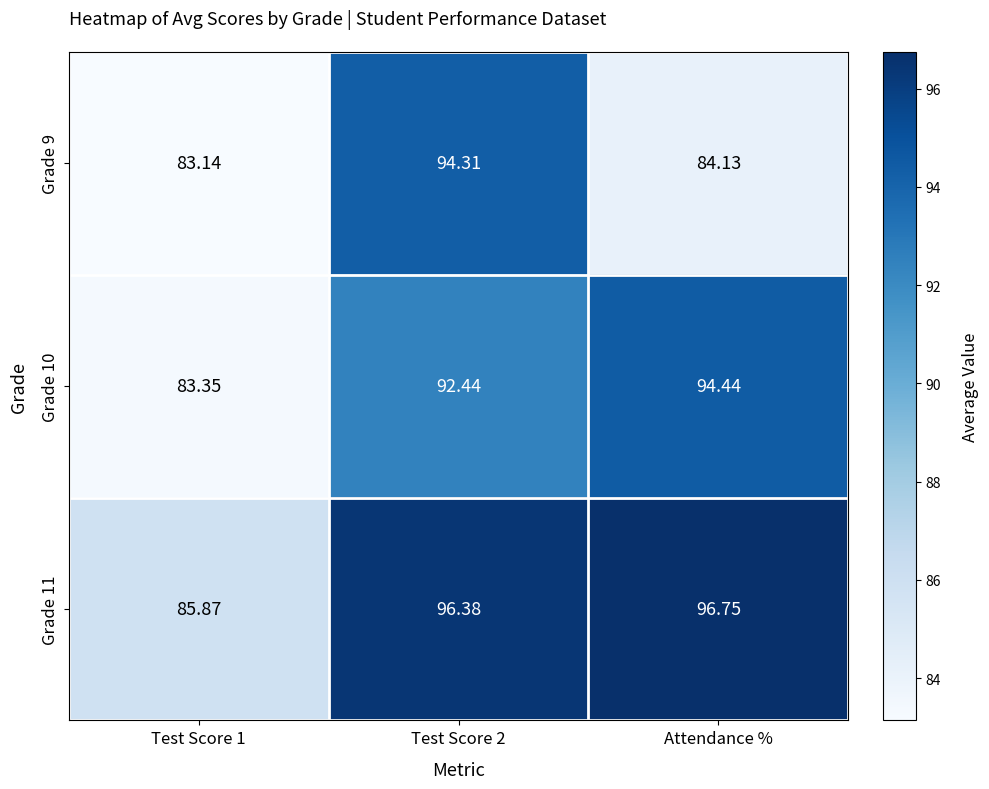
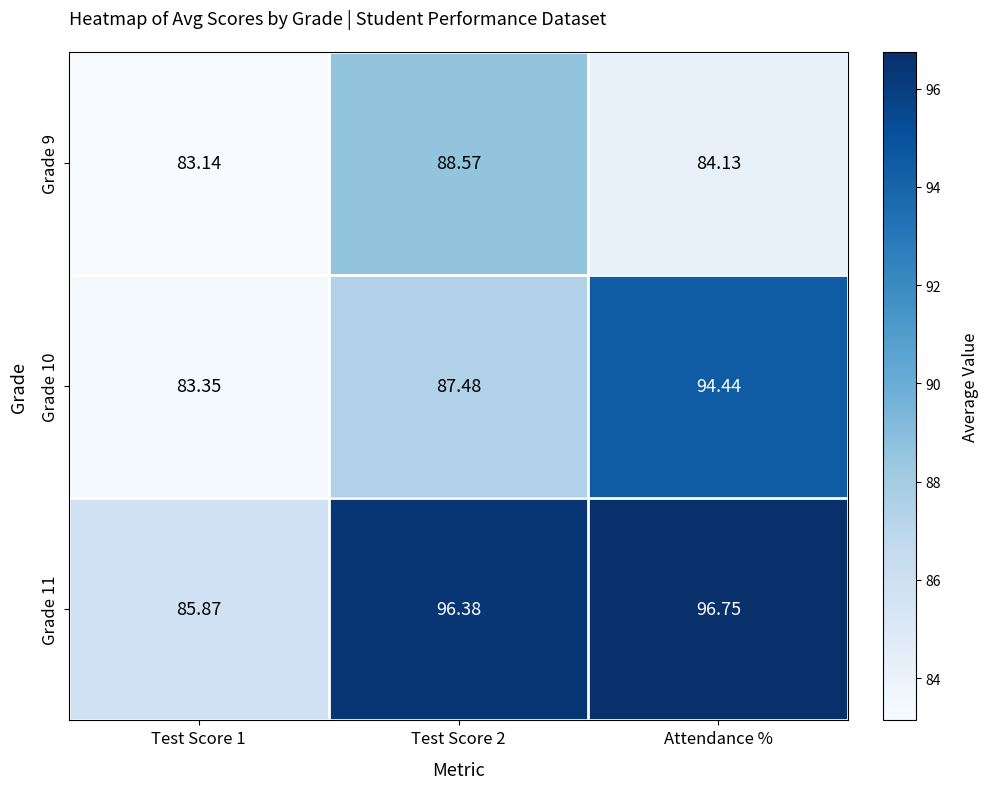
Grade 9, Test Score 2: 94.31 -> 88.57
Grade 10, Test Score 2: 92.44 -> 87.48
